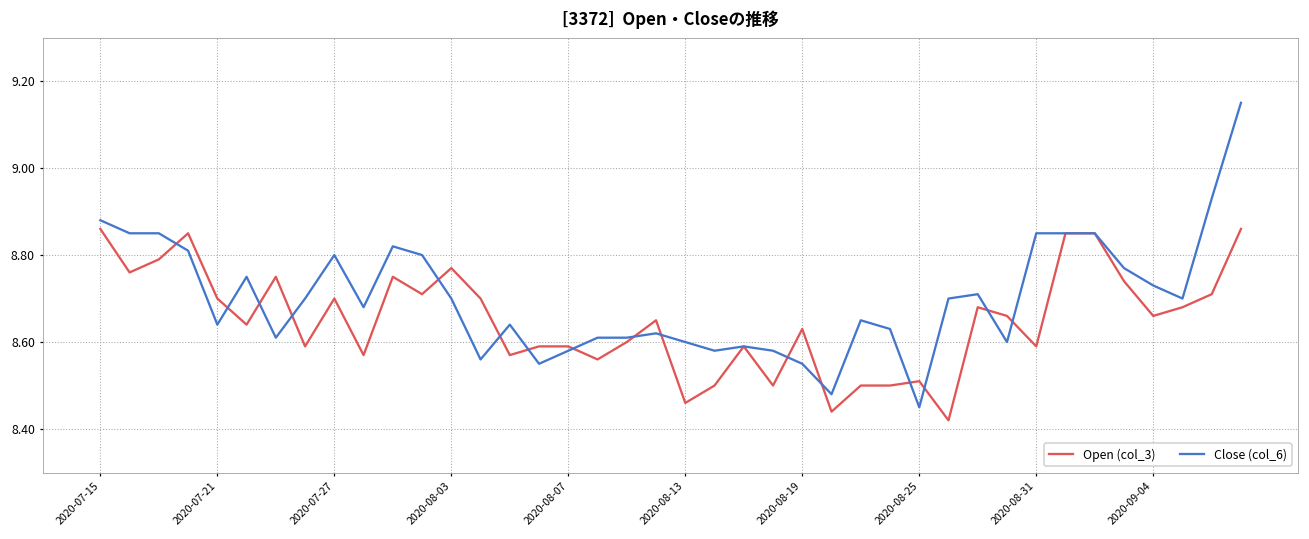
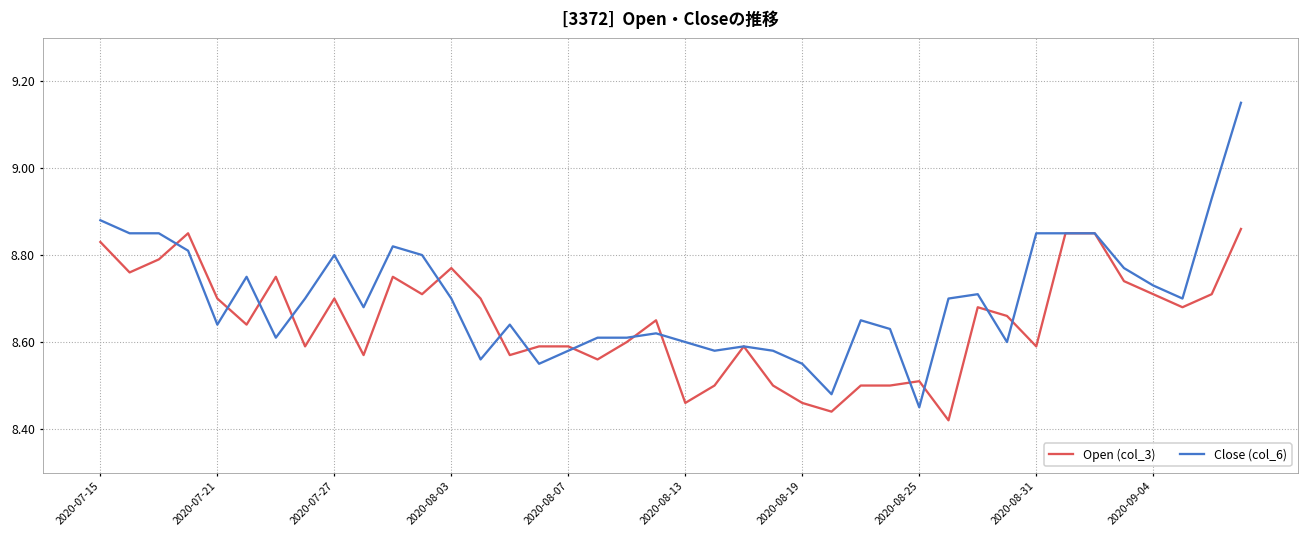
Open (col_3), 2020-07-15: 8.86 -> 8.83
Open (col_3), 2020-08-19: 8.63 -> 8.46
Open (col_3), 2020-09-04: 8.66 -> 8.71
